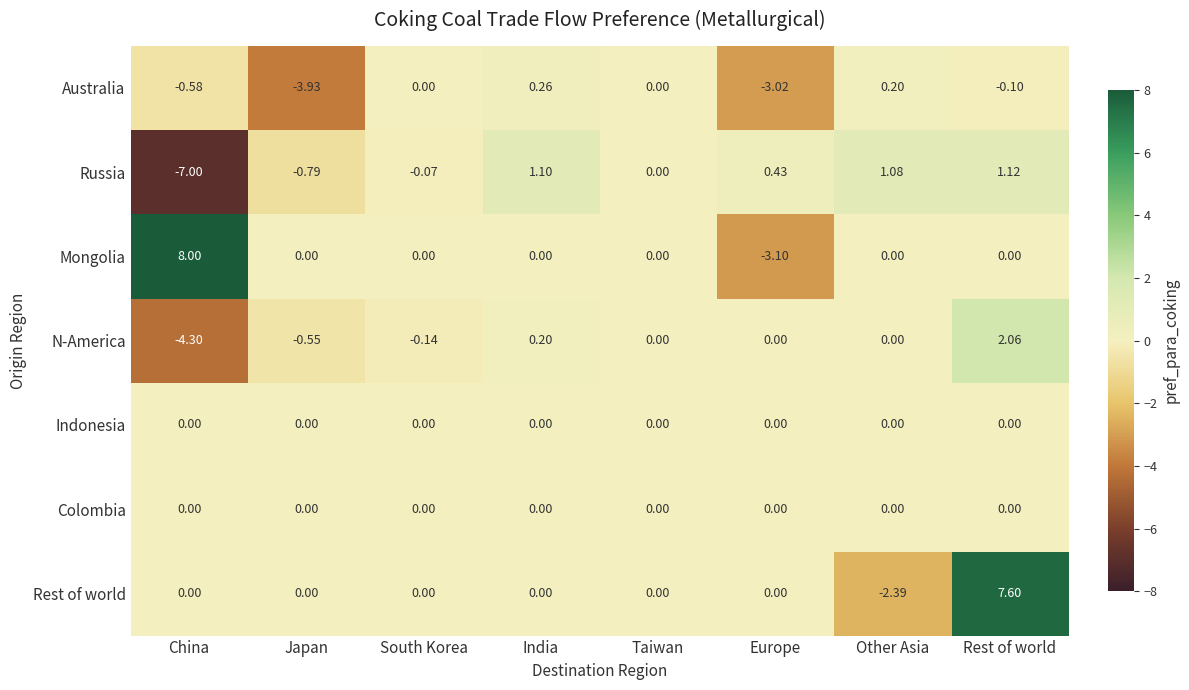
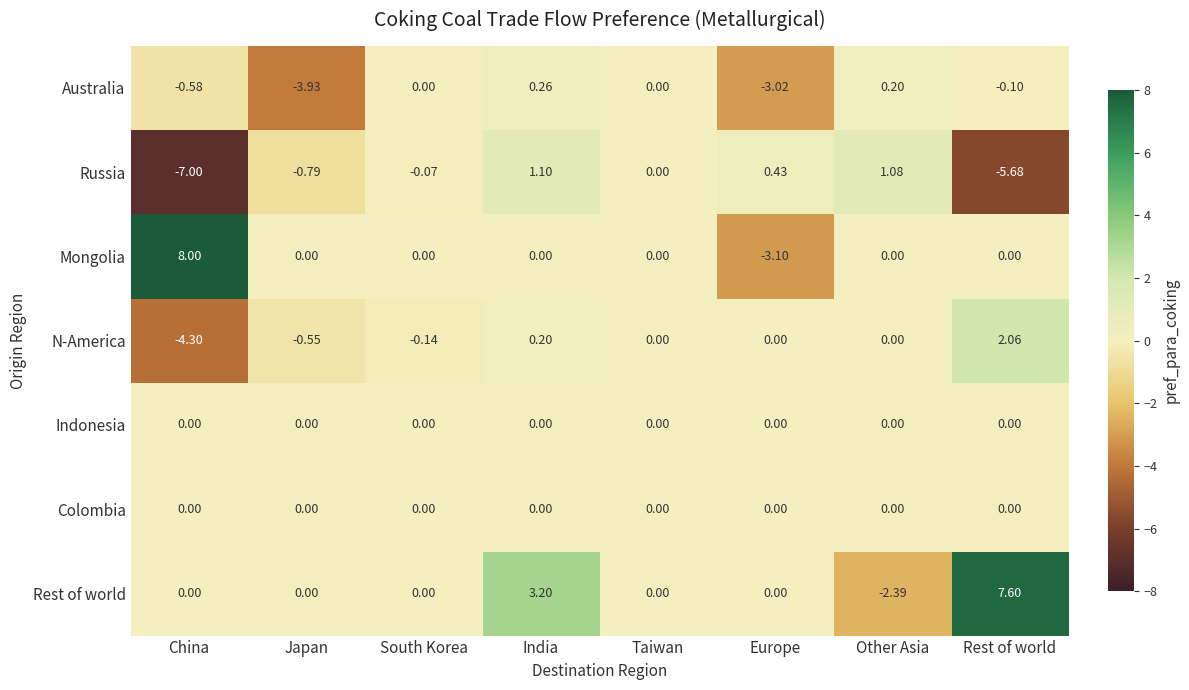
Russia, Rest of world: 1.12 -> -5.68
Rest of world, India: 0.00 -> 3.20
